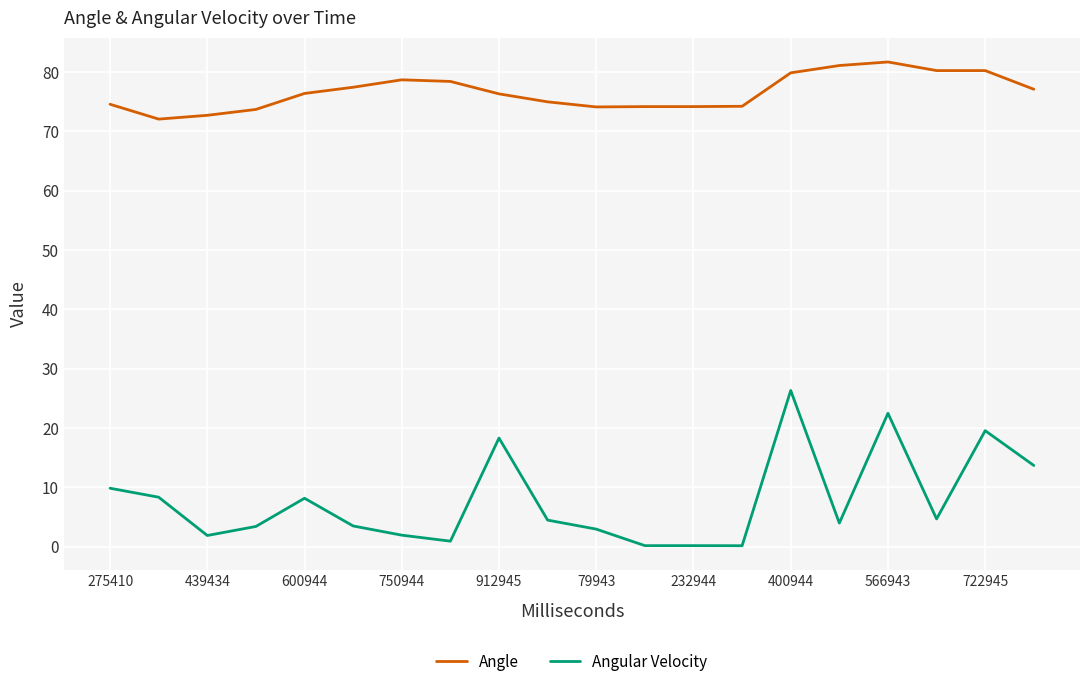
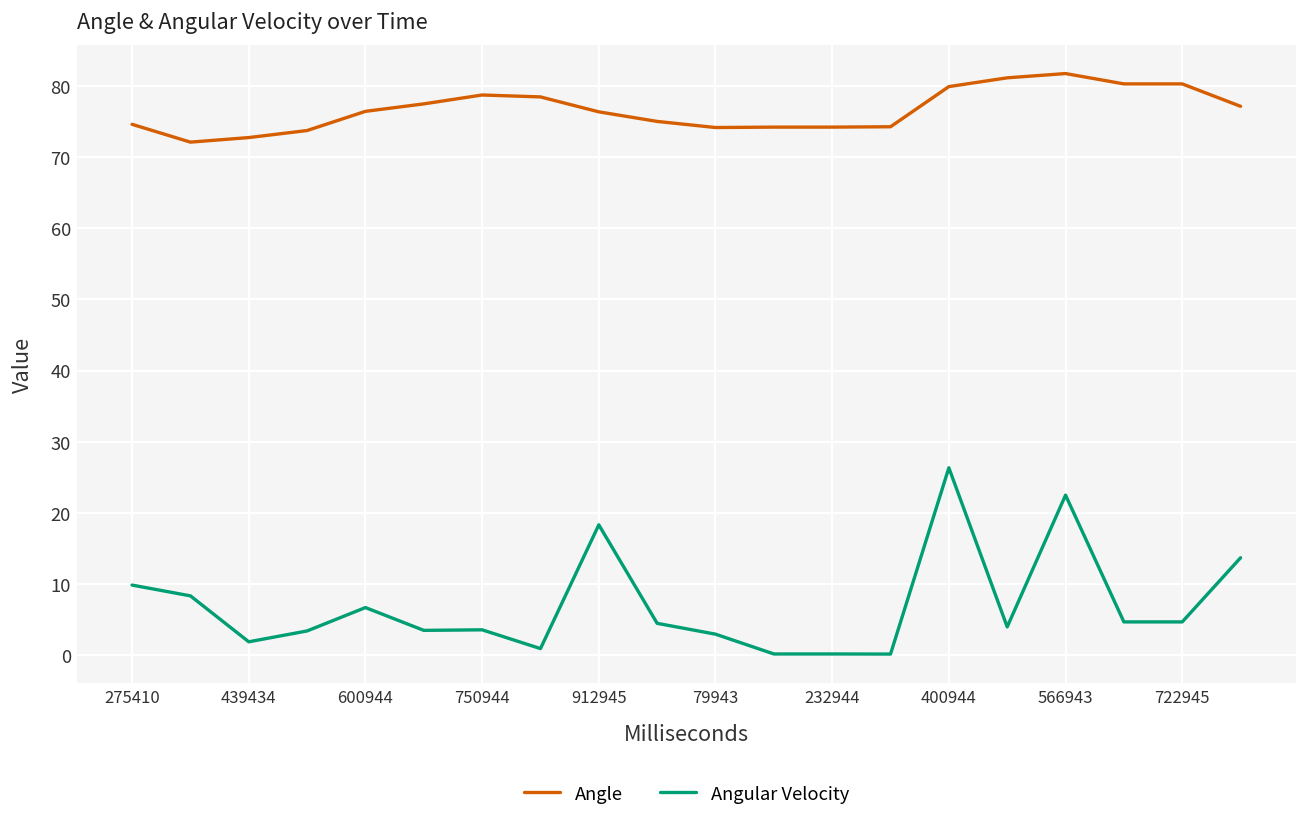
Angular Velocity, 600944: 8 -> 7
Angular Velocity, 750944: 2 -> 4
Angular Velocity, 722945: 20 -> 5
